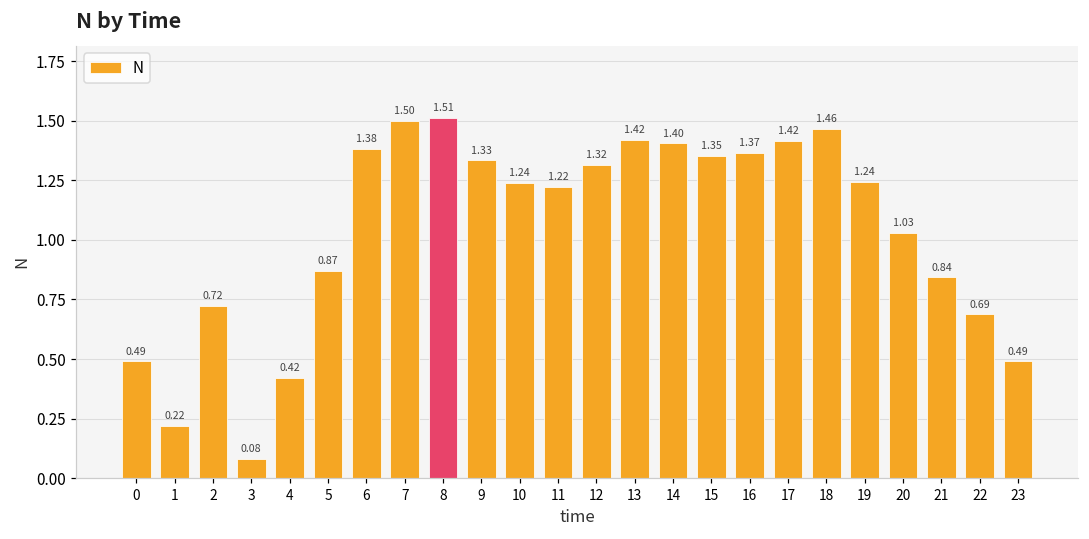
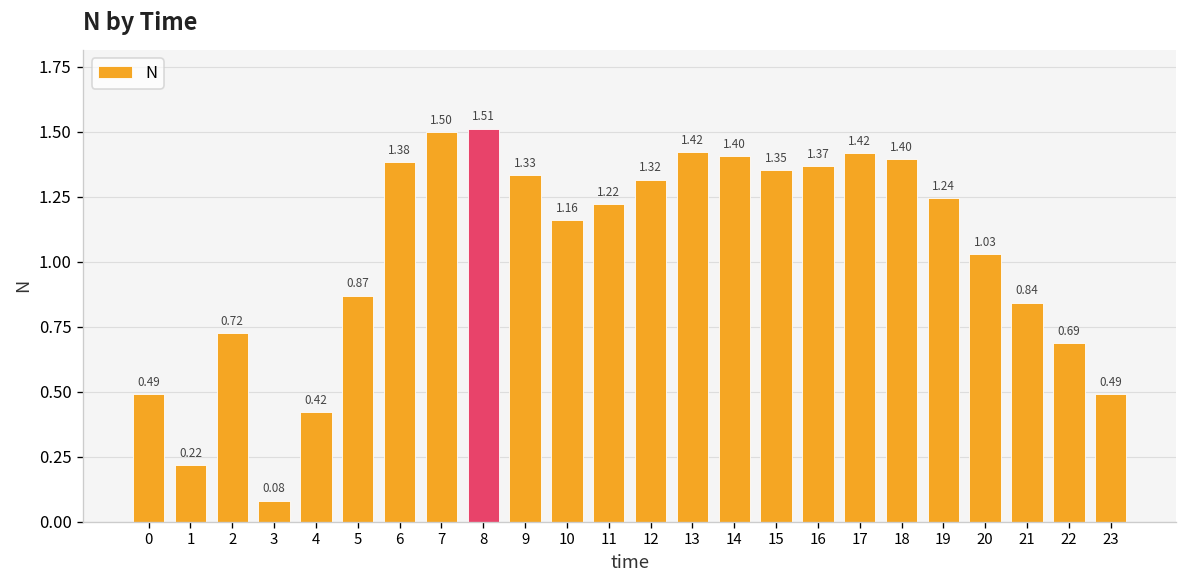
10: 1.24 -> 1.16
18: 1.46 -> 1.40
